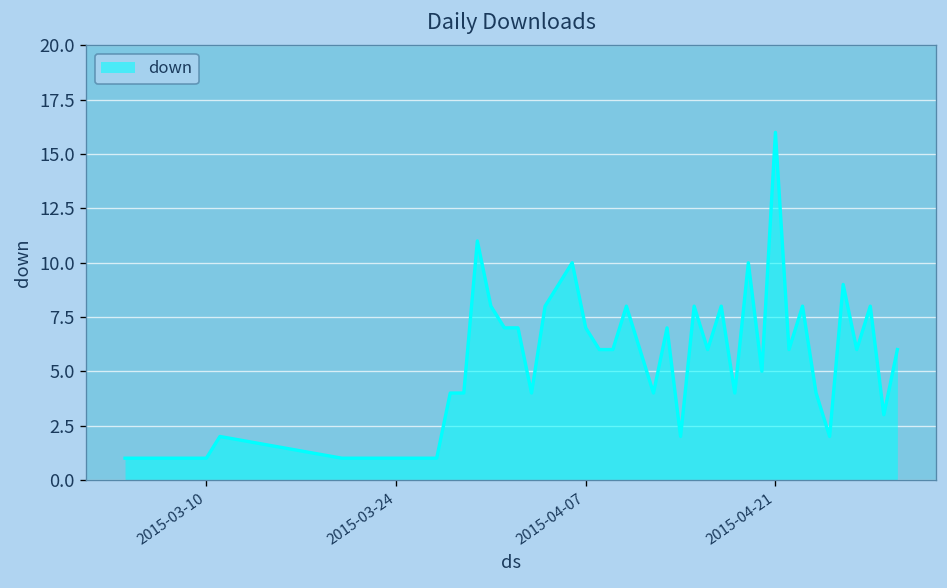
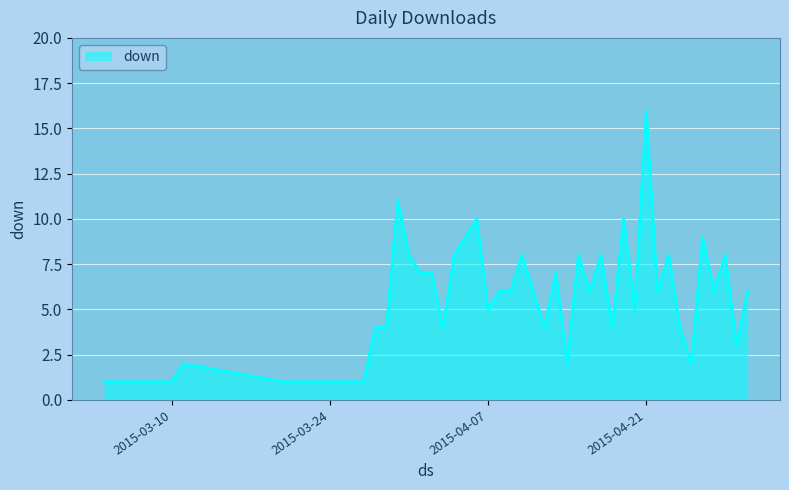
2015-04-07: 7 -> 5
